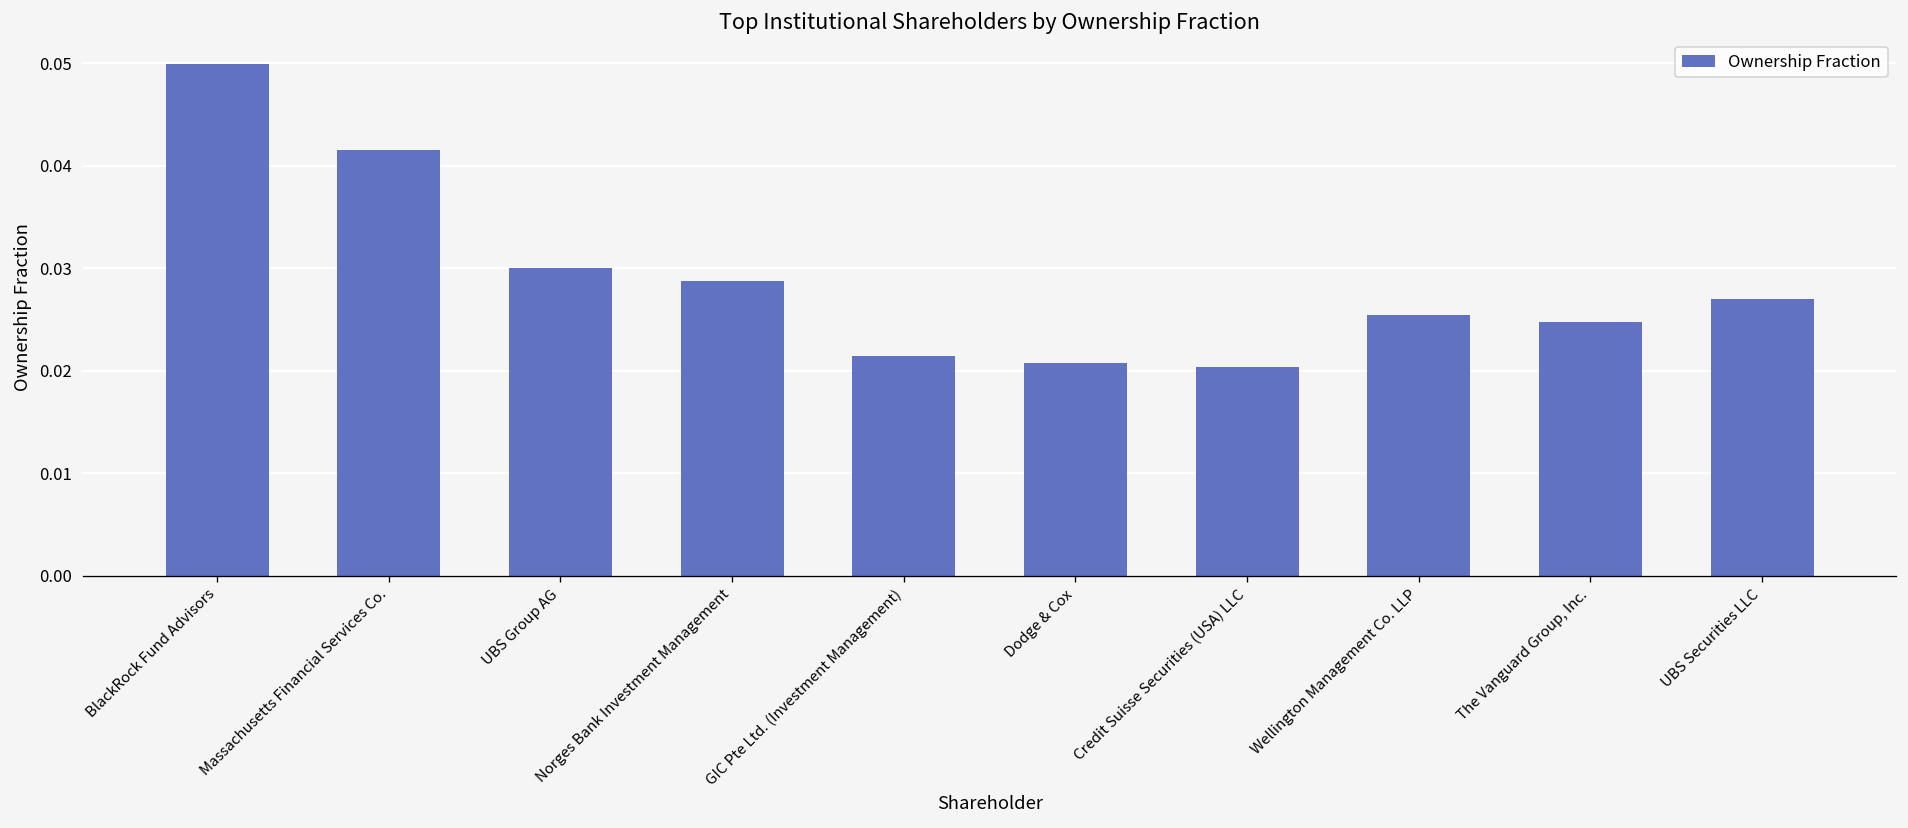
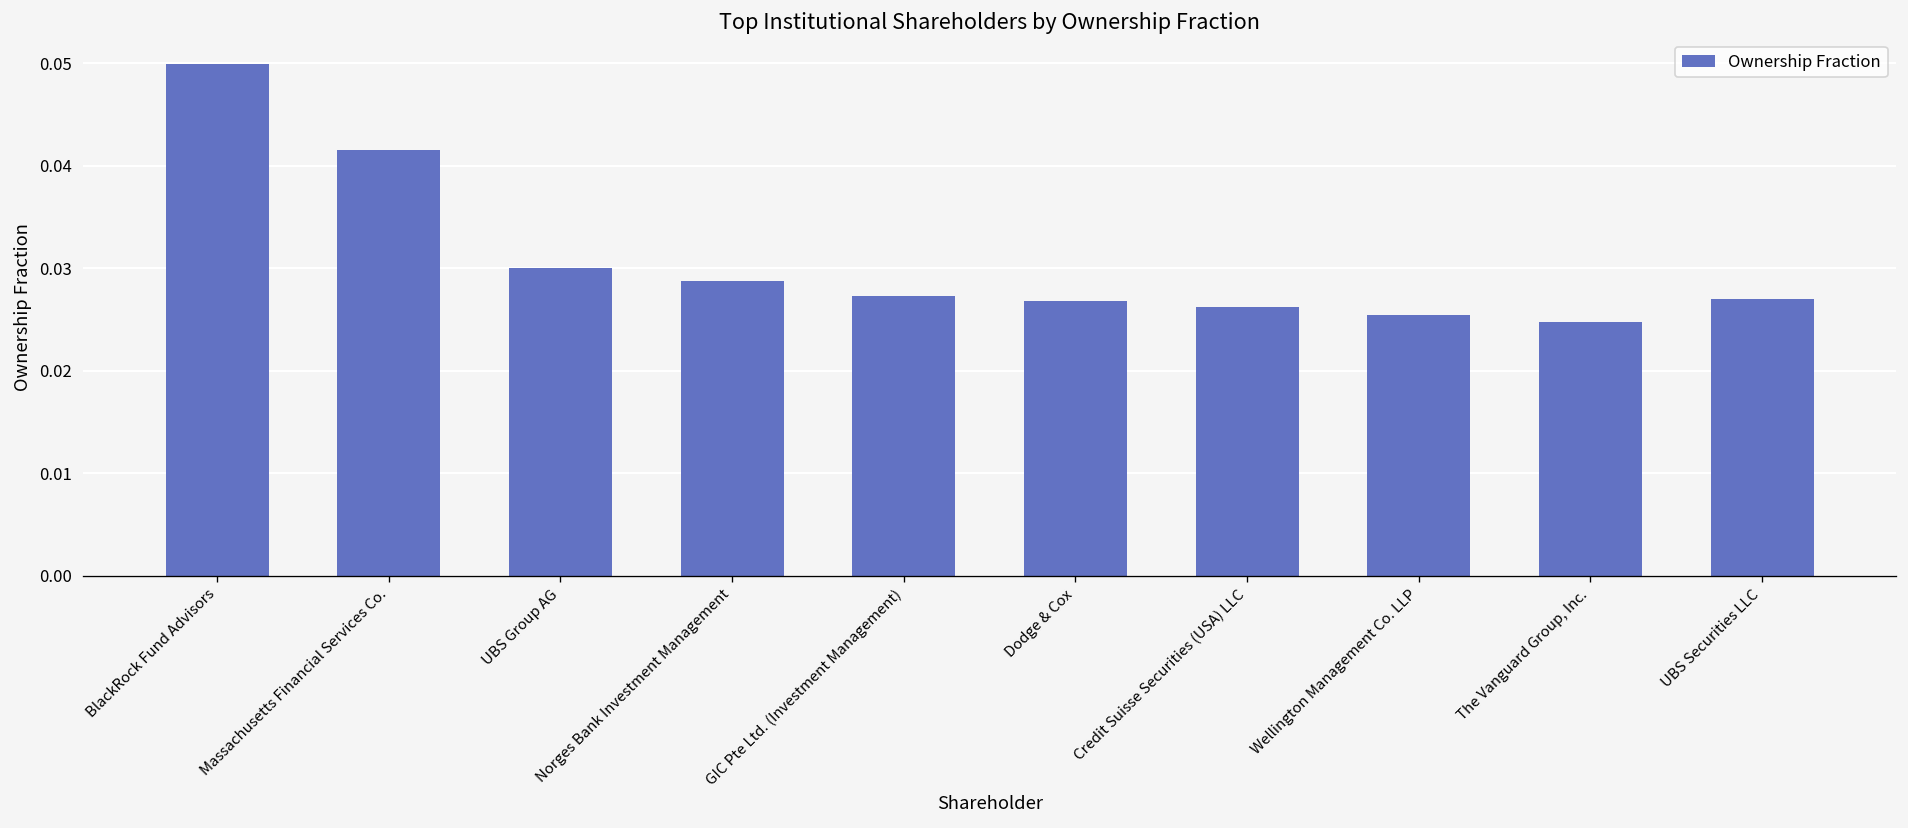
GIC Pte Ltd. (Investment Management): 0.021 -> 0.027
Dodge & Cox: 0.021 -> 0.027
Credit Suisse Securities (USA) LLC: 0.020 -> 0.026
